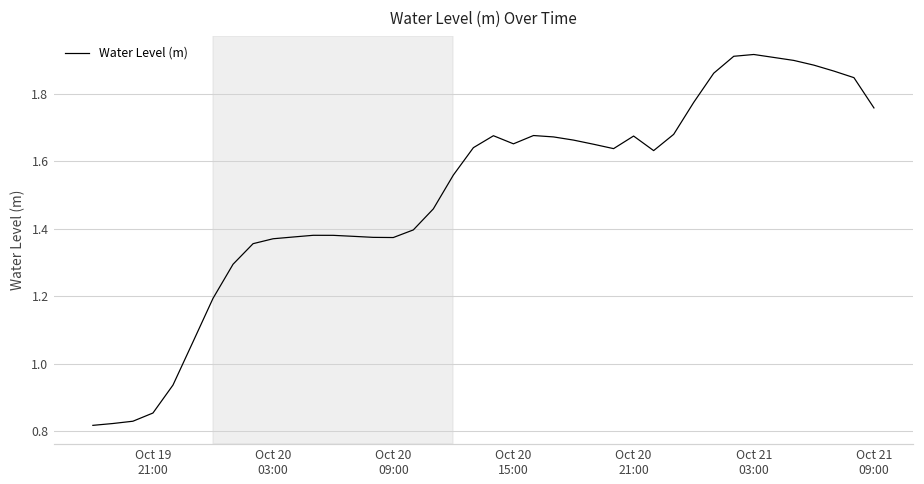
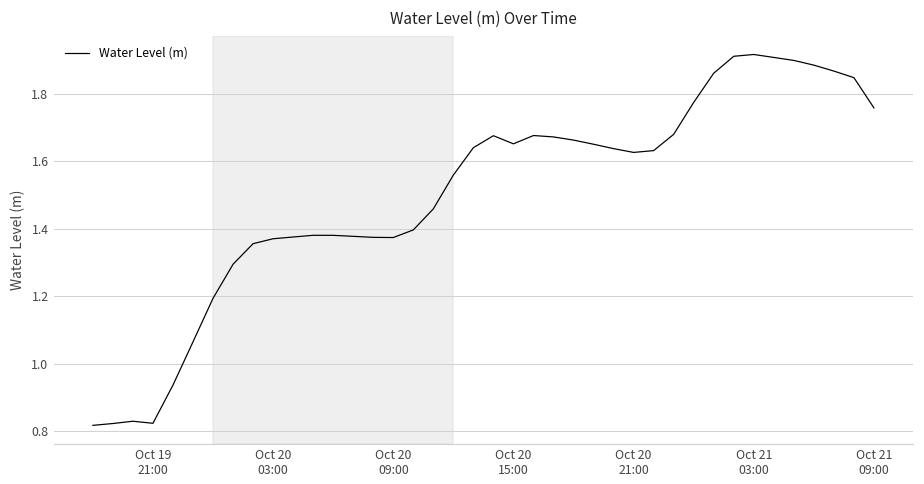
Oct 19 21:00: 0.85 -> 0.82
Oct 20 21:00: 1.67 -> 1.63
